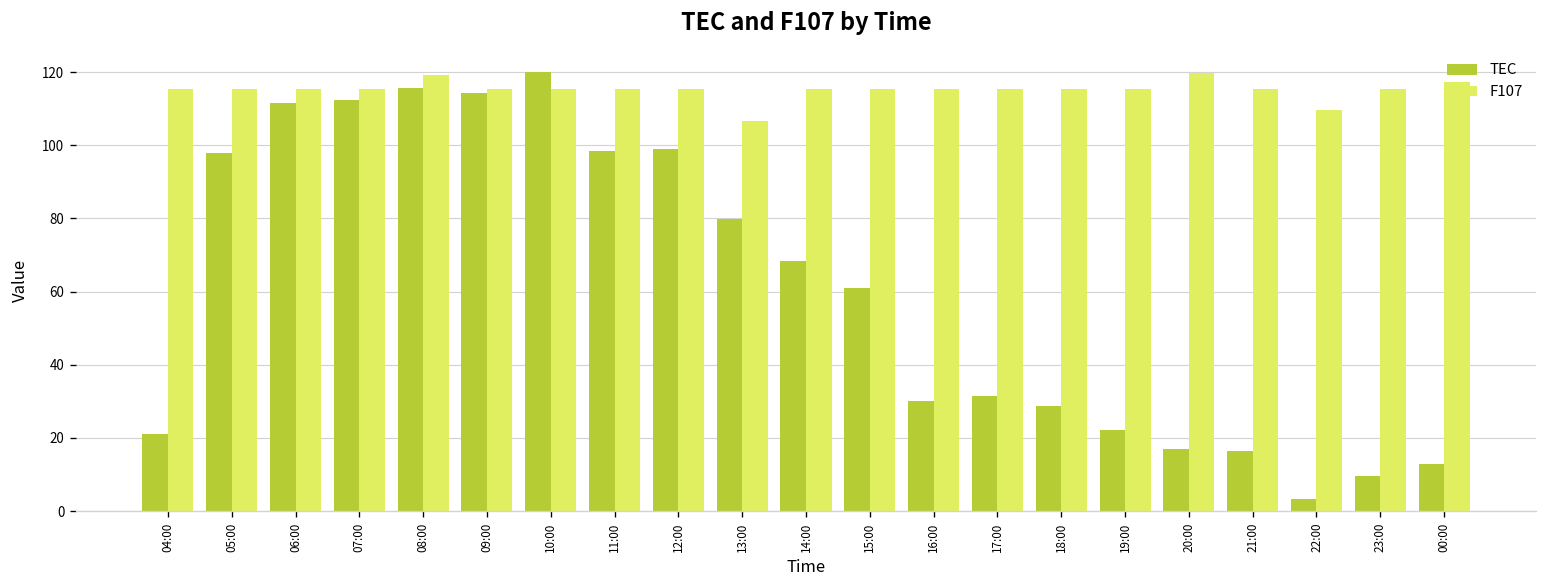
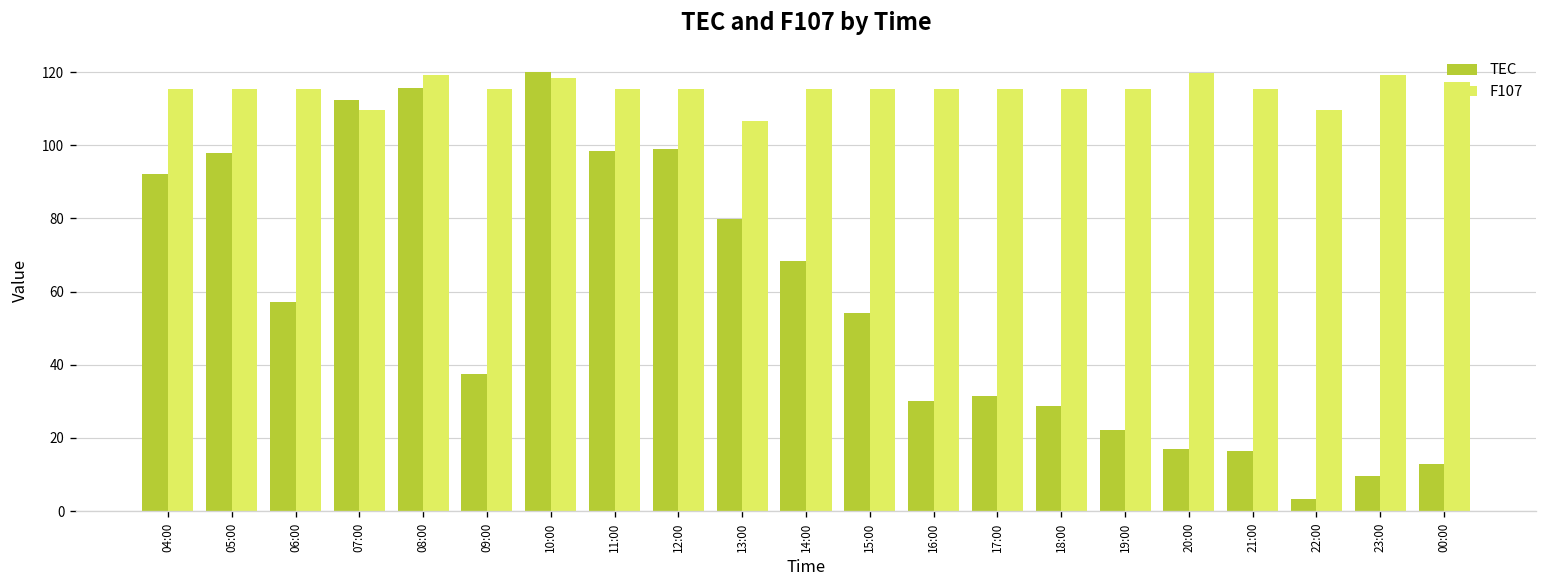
TEC, 04:00: 21 -> 92
TEC, 06:00: 111 -> 57
F107, 07:00: 115 -> 110
TEC, 09:00: 114 -> 37
F107, 10:00: 115 -> 118
TEC, 15:00: 61 -> 54
F107, 23:00: 115 -> 119
